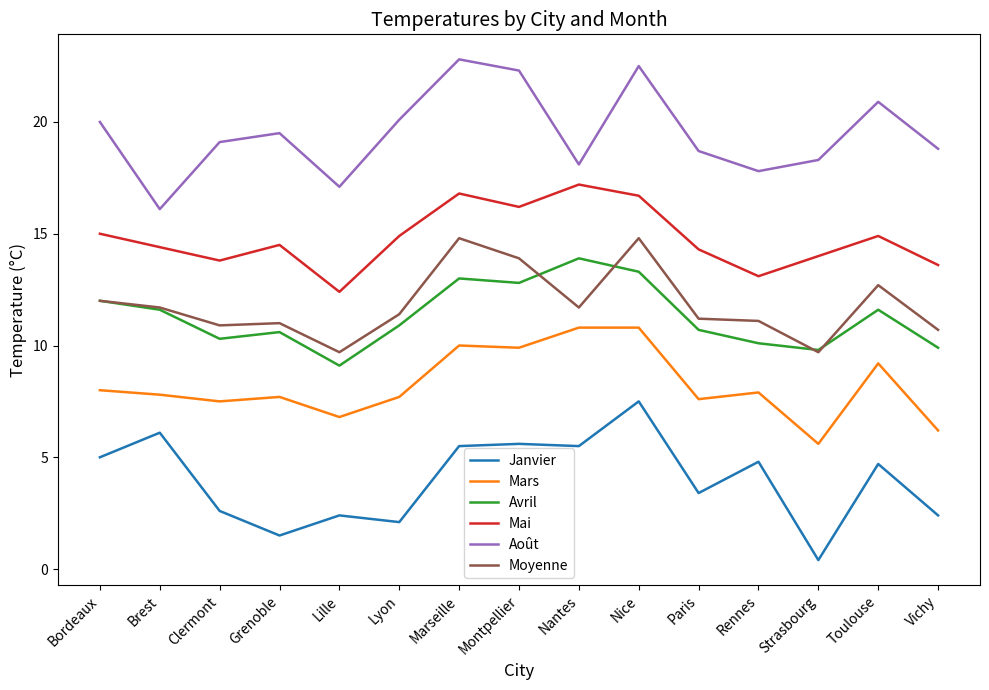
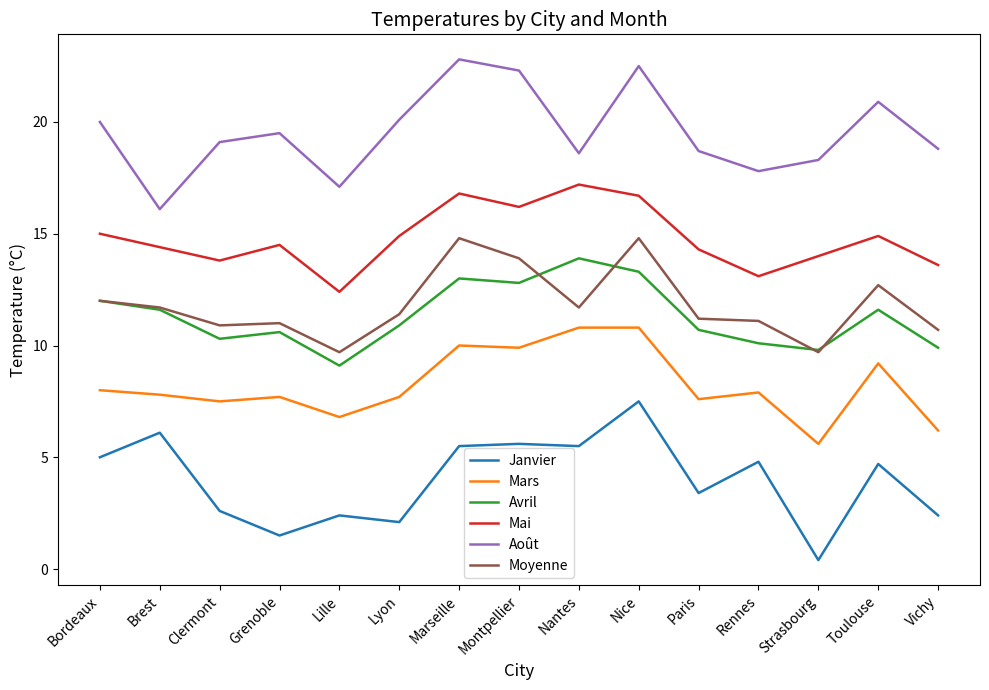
Août, Nantes: 18.1 -> 18.6
